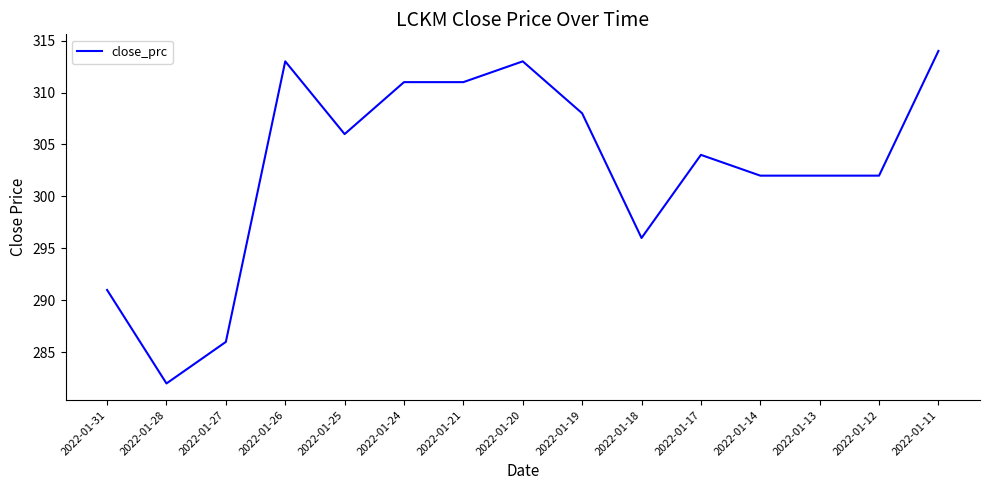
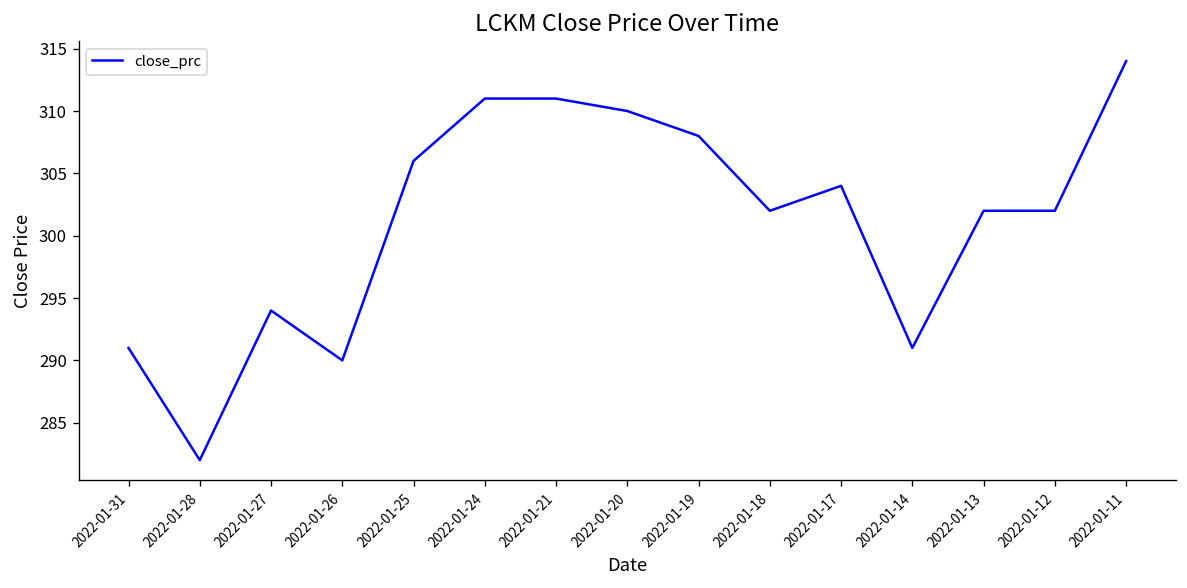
2022-01-27: 286 -> 294
2022-01-26: 313 -> 290
2022-01-20: 313 -> 310
2022-01-18: 296 -> 302
2022-01-14: 302 -> 291
